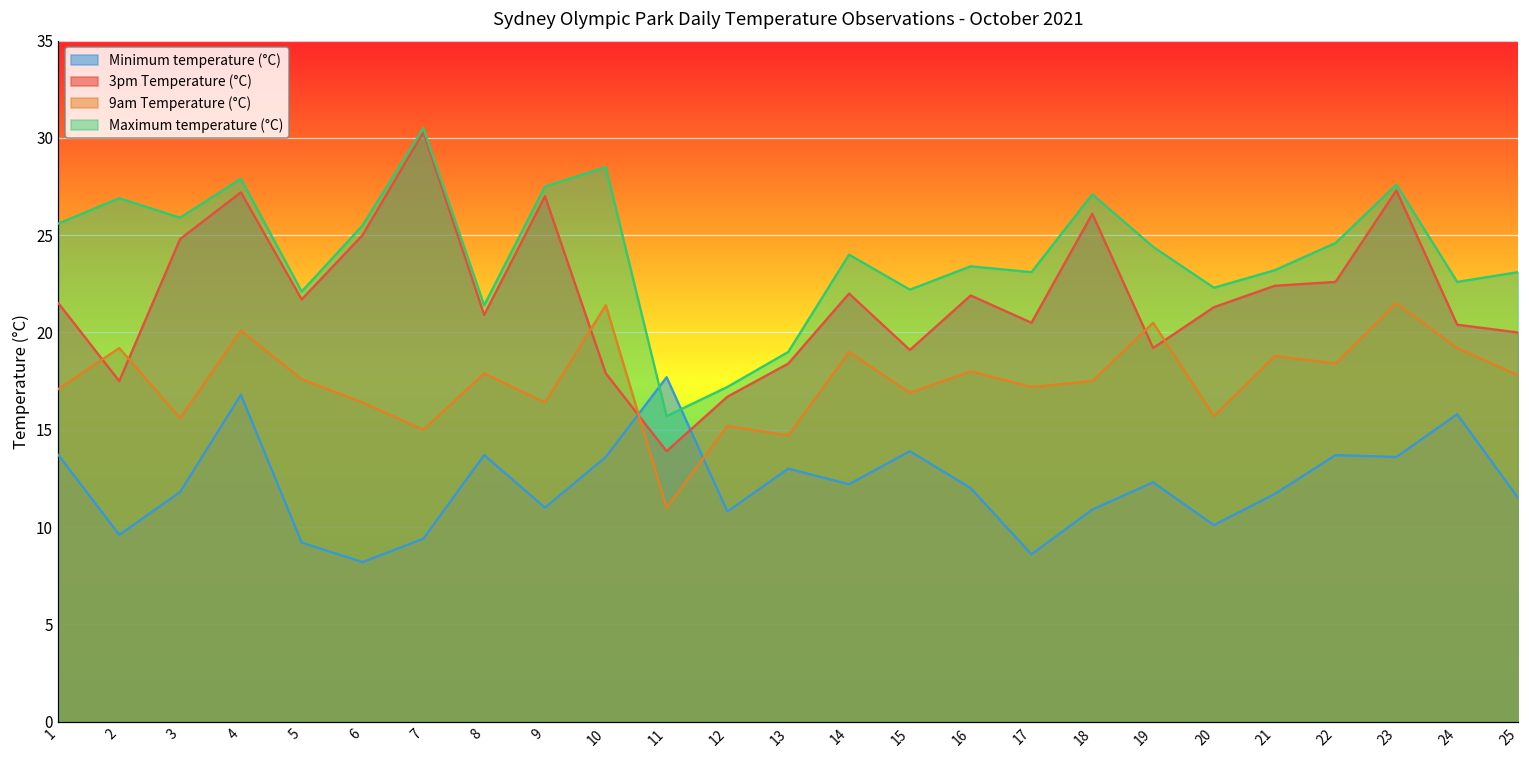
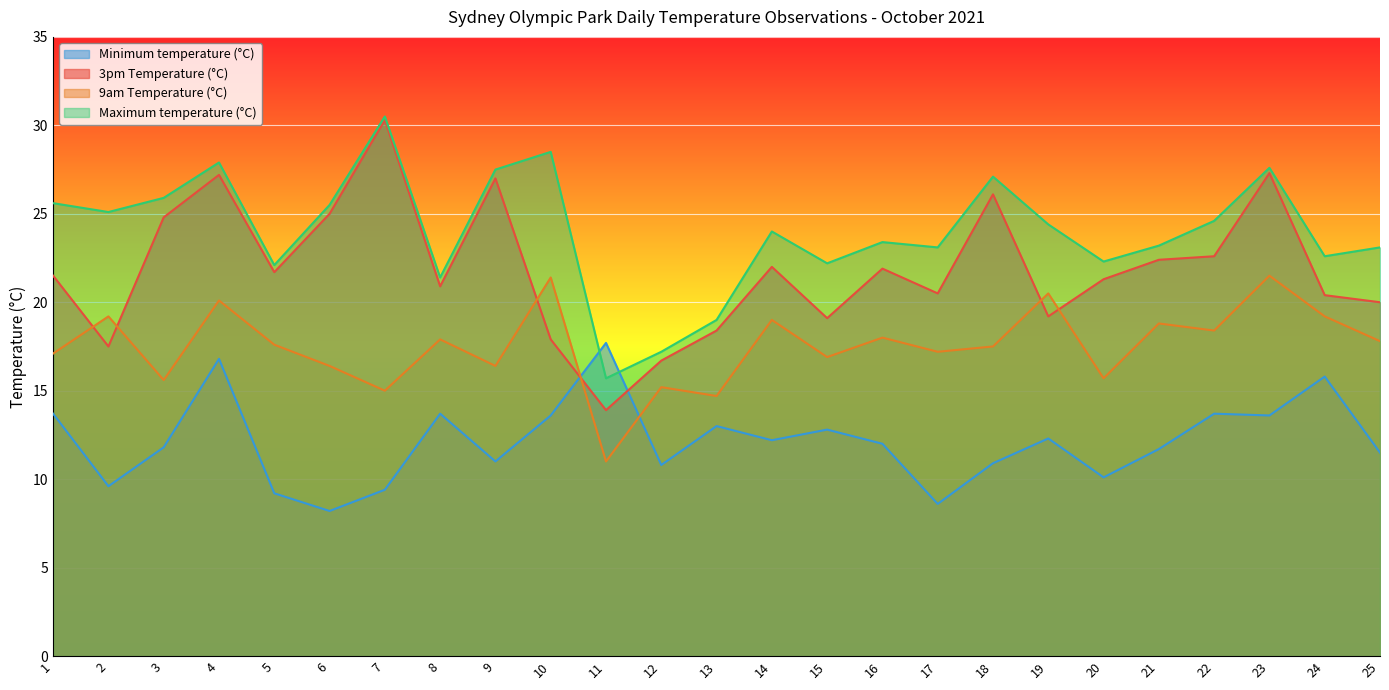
Maximum temperature (°C), 2: 26.9 -> 25.1
Minimum temperature (°C), 15: 13.9 -> 12.8
